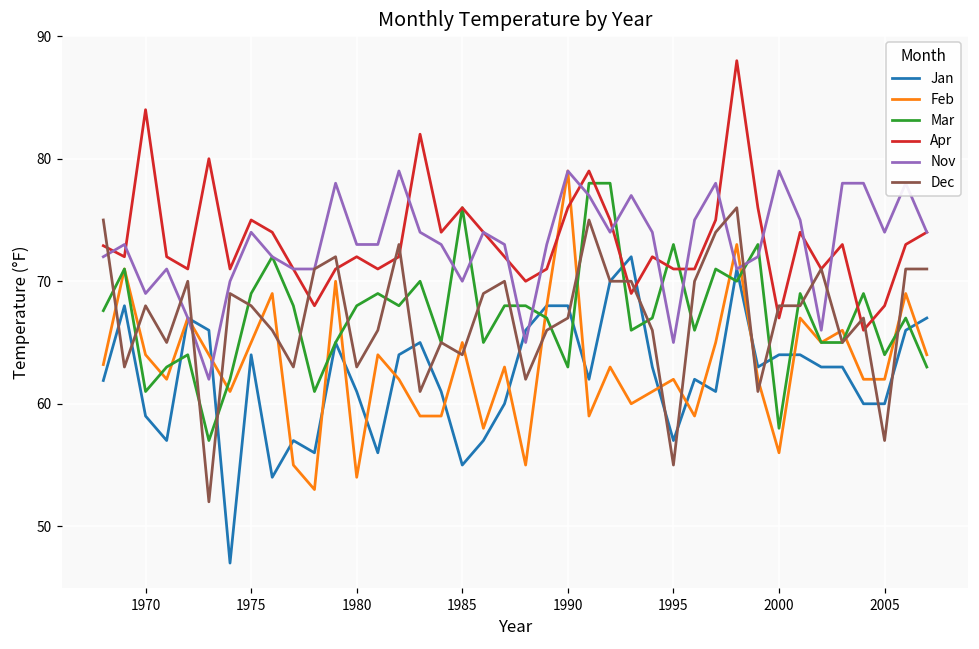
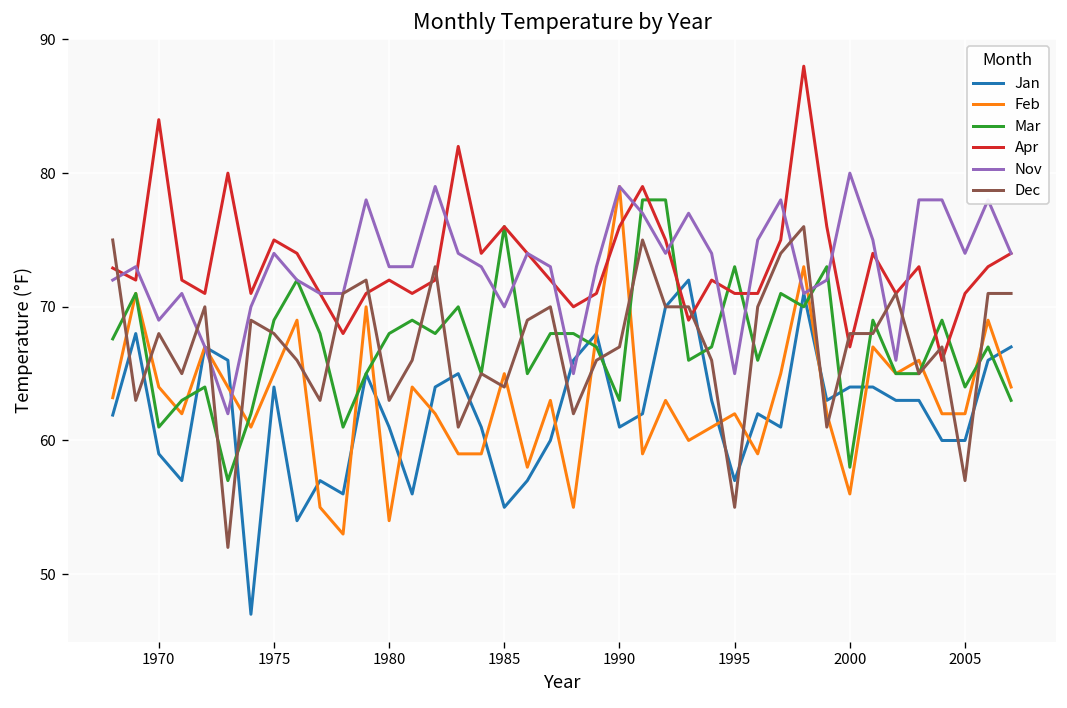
Jan, 1990: 68 -> 61
Nov, 2000: 79 -> 80
Apr, 2005: 68 -> 71
